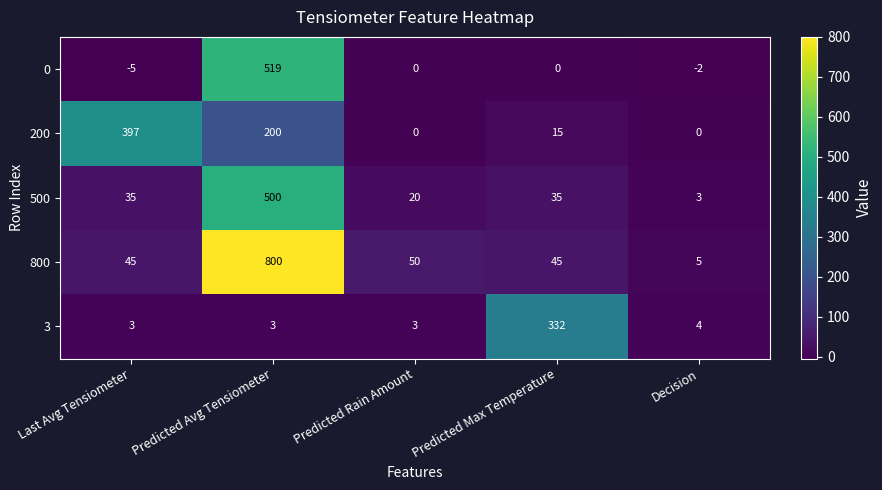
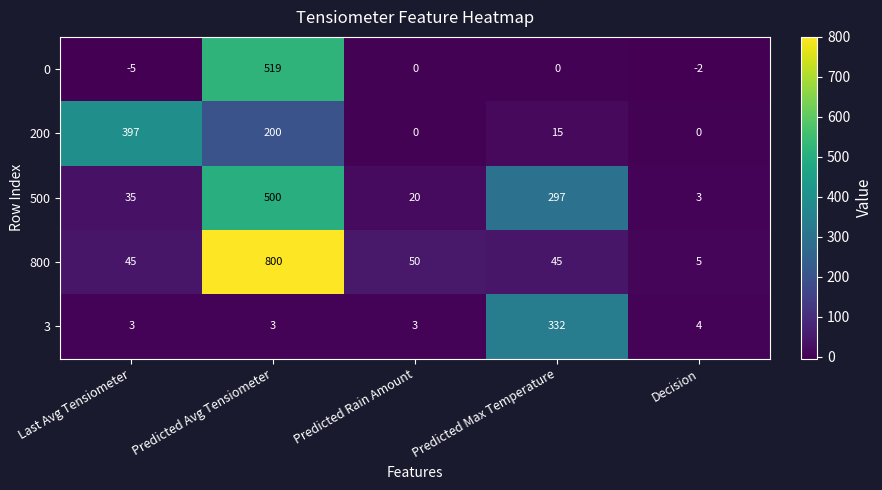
500, Predicted Max Temperature: 35 -> 297
